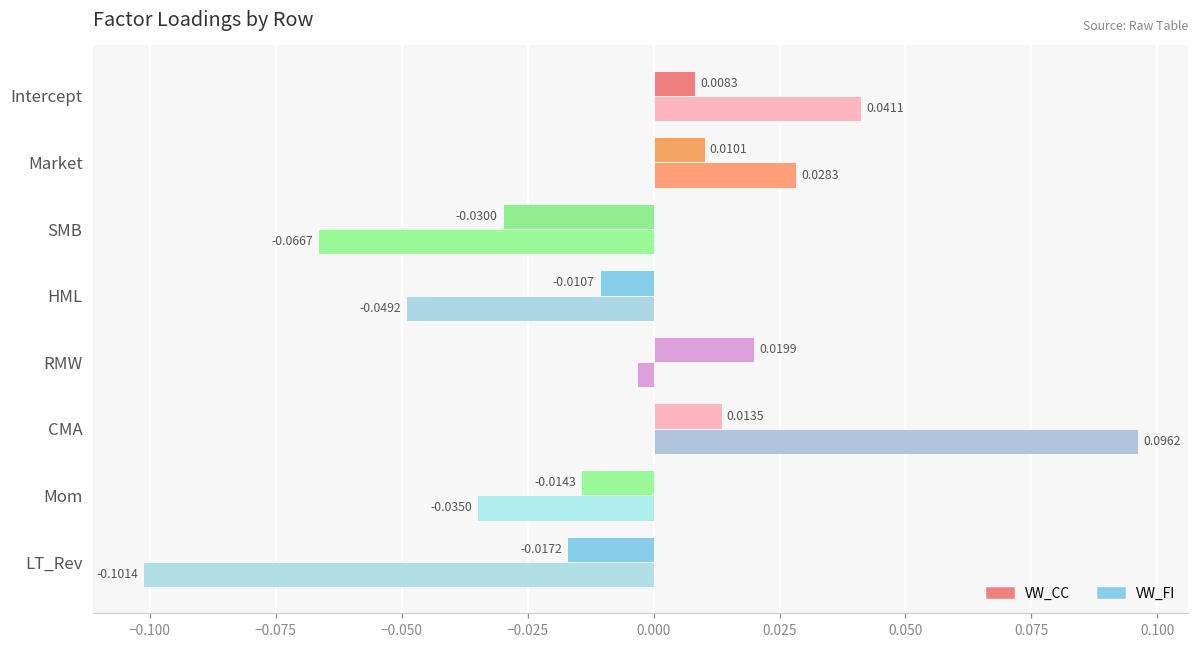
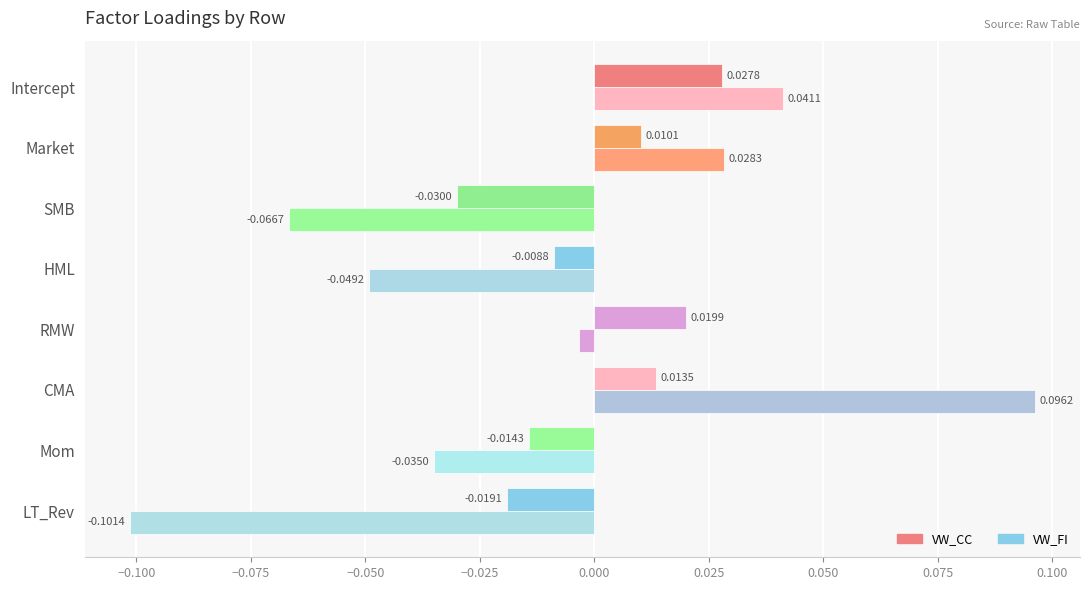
VW_CC, Intercept: 0.0083 -> 0.0278
VW_CC, HML: -0.0107 -> -0.0088
VW_CC, LT_Rev: -0.0172 -> -0.0191
